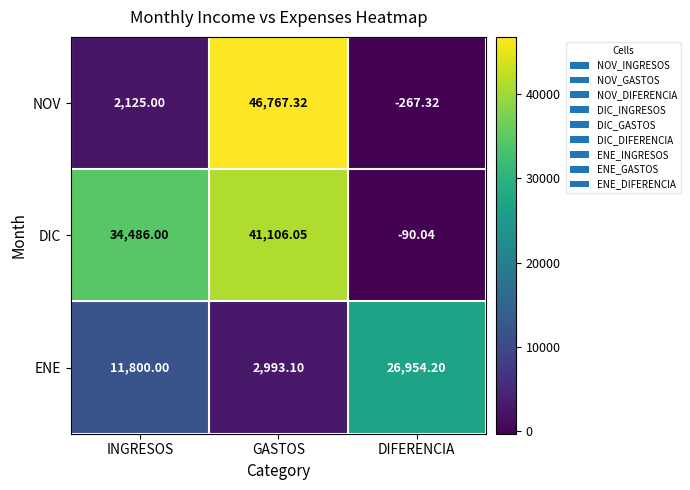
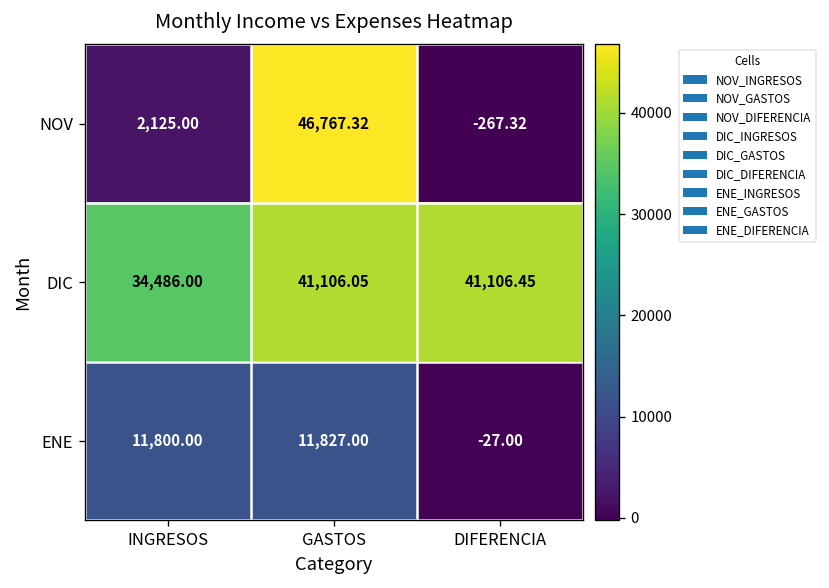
DIC, DIFERENCIA: -90.04 -> 41,106.45
ENE, GASTOS: 2,993.10 -> 11,827.00
ENE, DIFERENCIA: 26,954.20 -> -27.00
